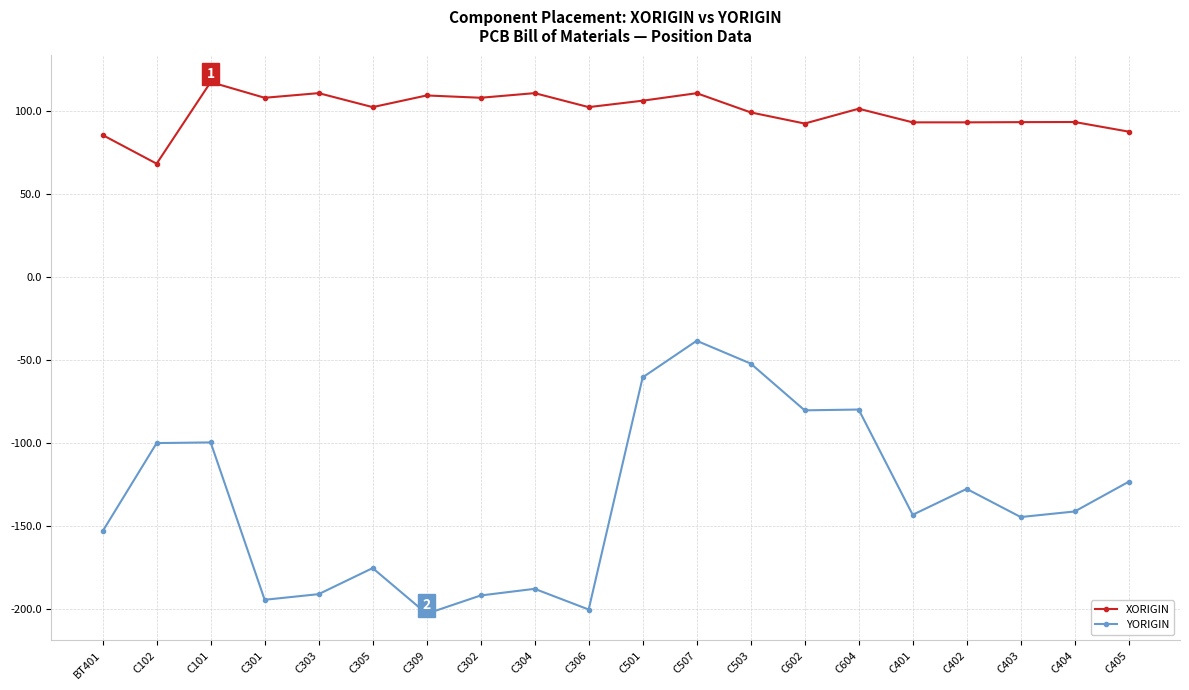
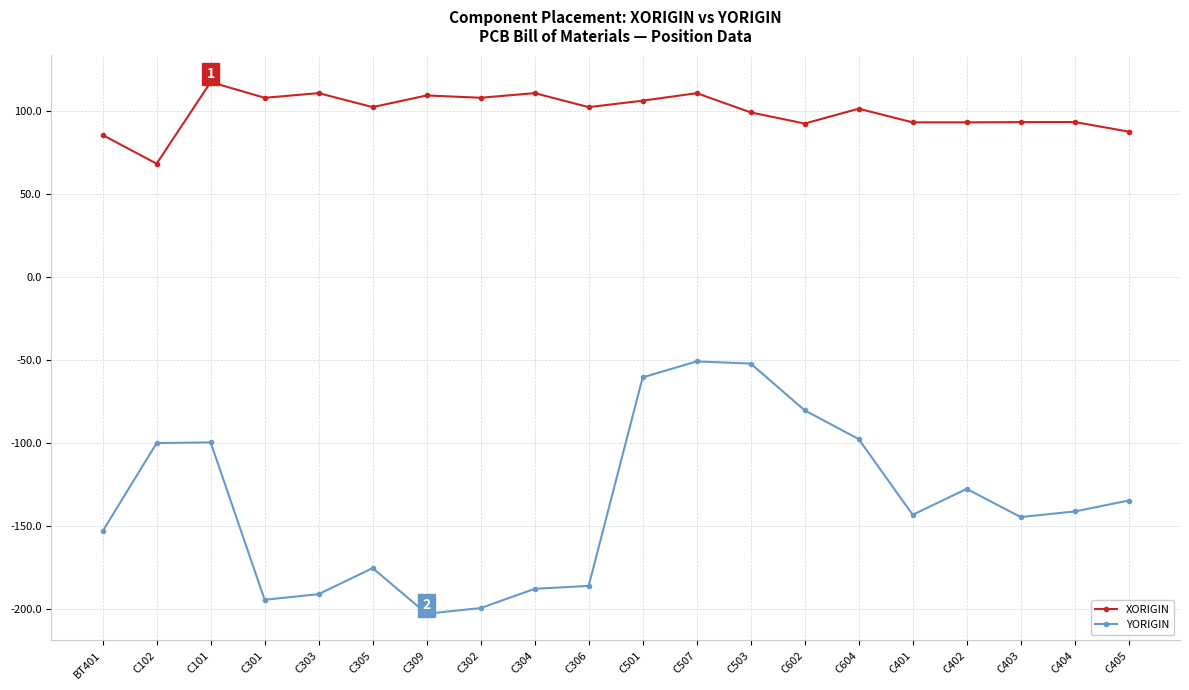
YORIGIN, C302: -192 -> -199
YORIGIN, C306: -200 -> -186
YORIGIN, C507: -38 -> -51
YORIGIN, C604: -80 -> -97
YORIGIN, C405: -123 -> -134
